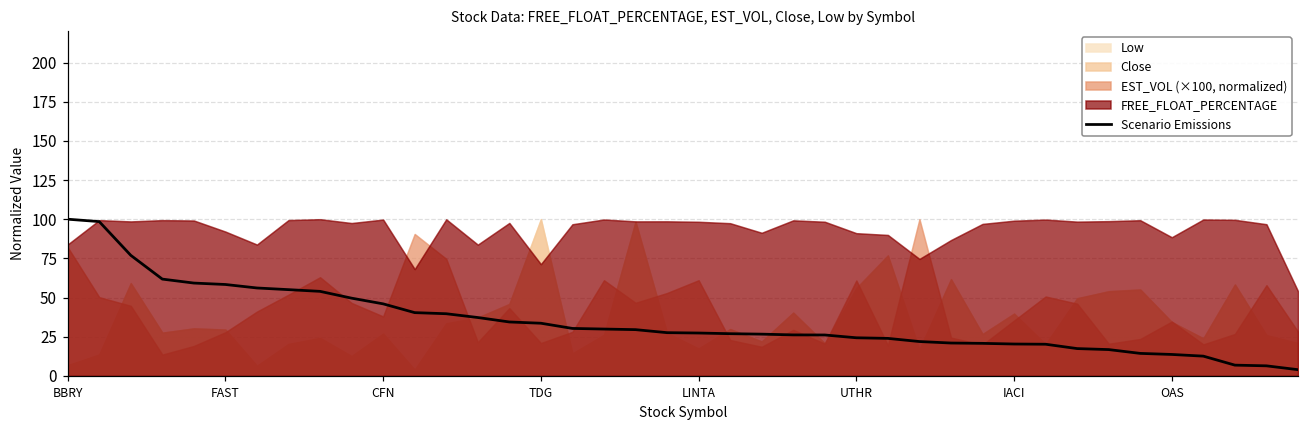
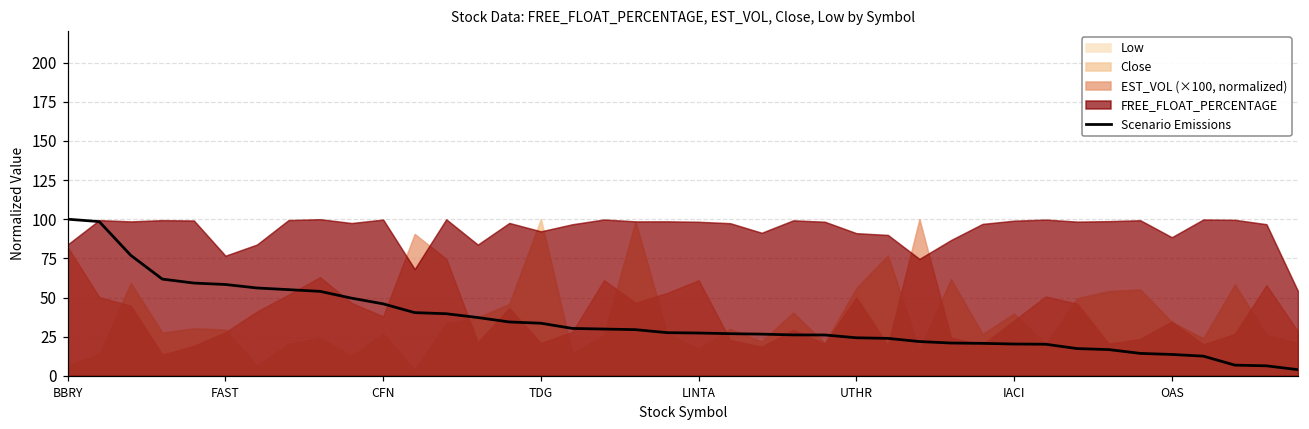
FREE_FLOAT_PERCENTAGE, FAST: 92 -> 77
FREE_FLOAT_PERCENTAGE, TDG: 71 -> 92
EST_VOL (×100, normalized), UTHR: 61 -> 50
